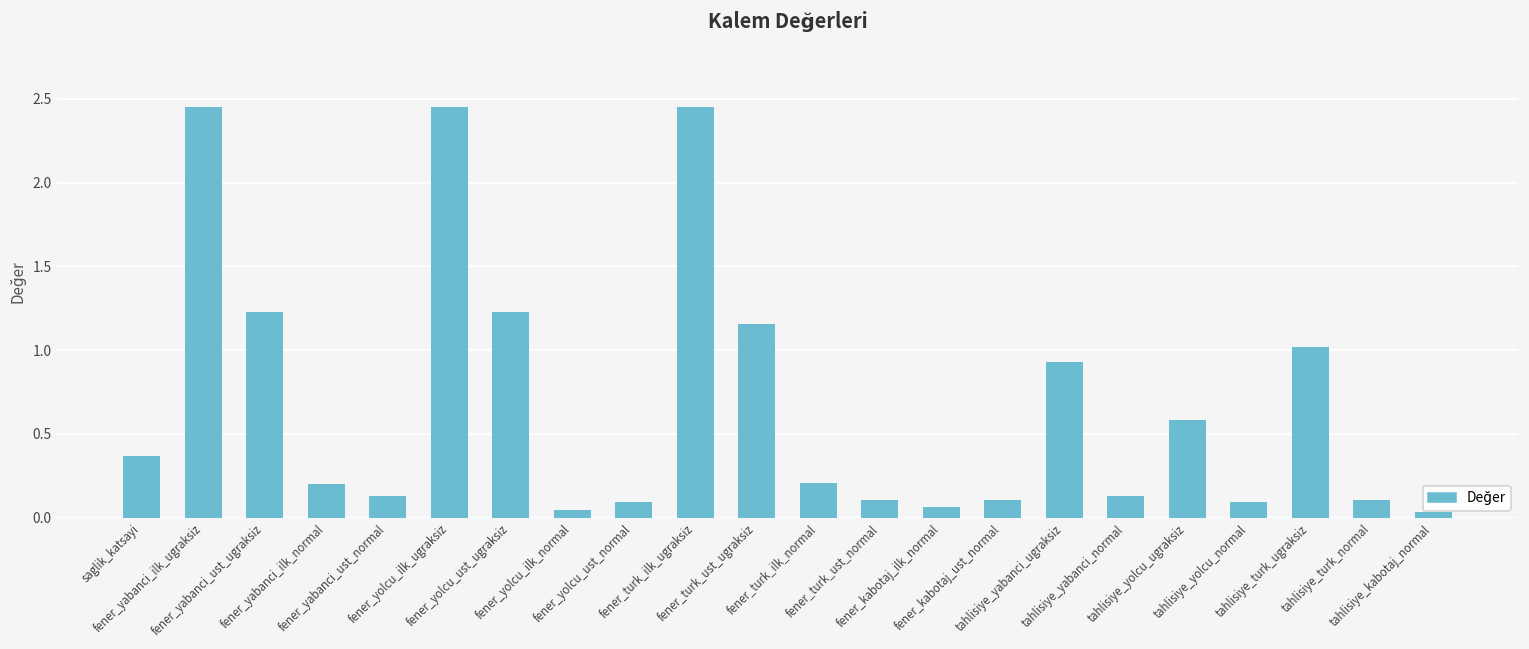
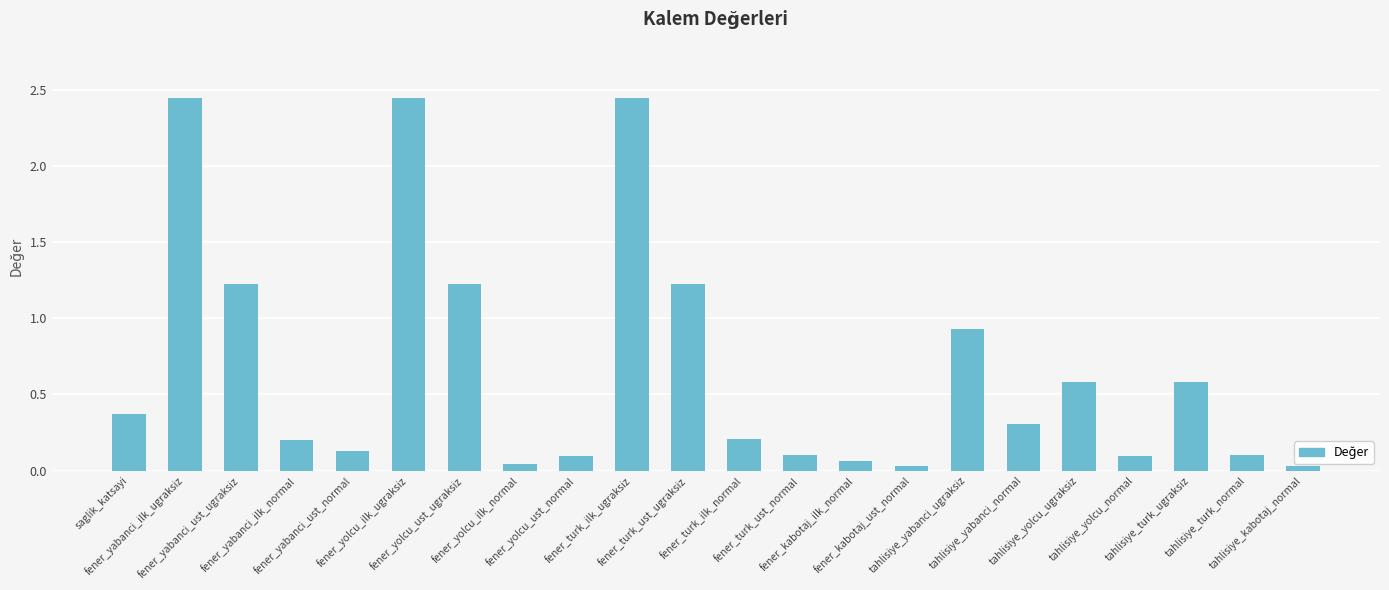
fener_turk_ust_ugraksiz: 1.16 -> 1.22
fener_kabotaj_ust_normal: 0.11 -> 0.03
tahlisiye_yabanci_normal: 0.13 -> 0.30
tahlisiye_turk_ugraksiz: 1.02 -> 0.58
